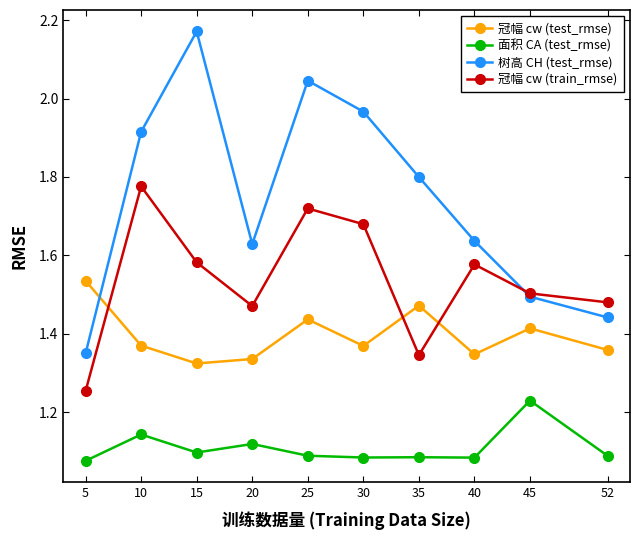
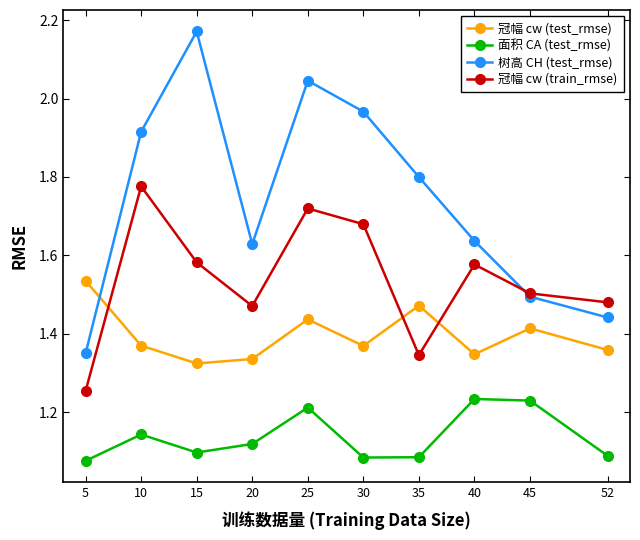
面积 CA (test_rmse), 25: 1.09 -> 1.21
面积 CA (test_rmse), 40: 1.08 -> 1.23
